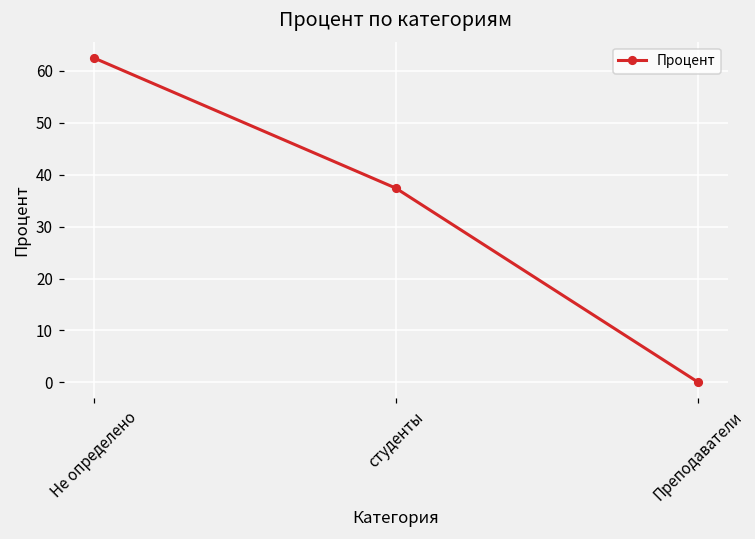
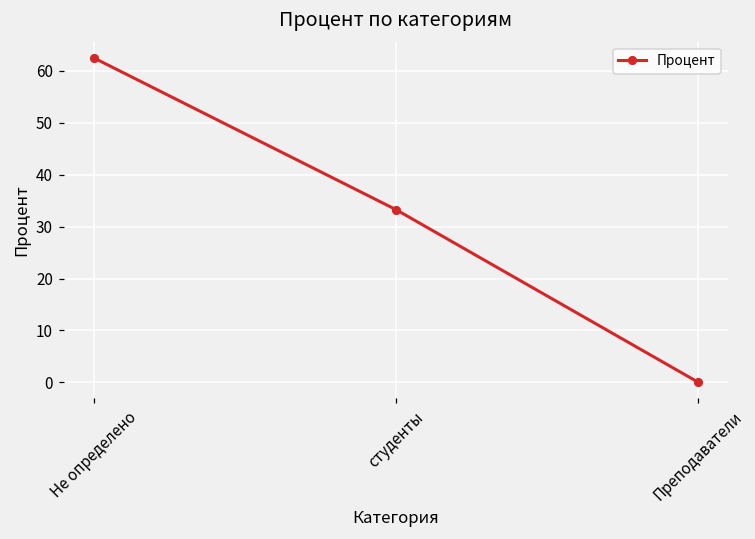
студенты: 37 -> 33
